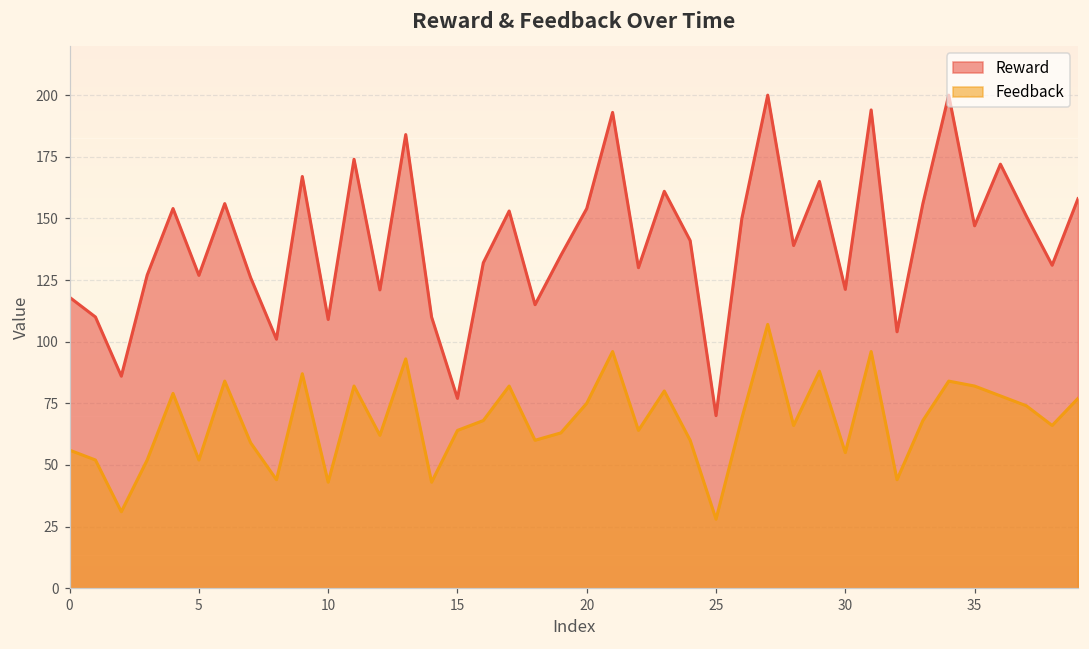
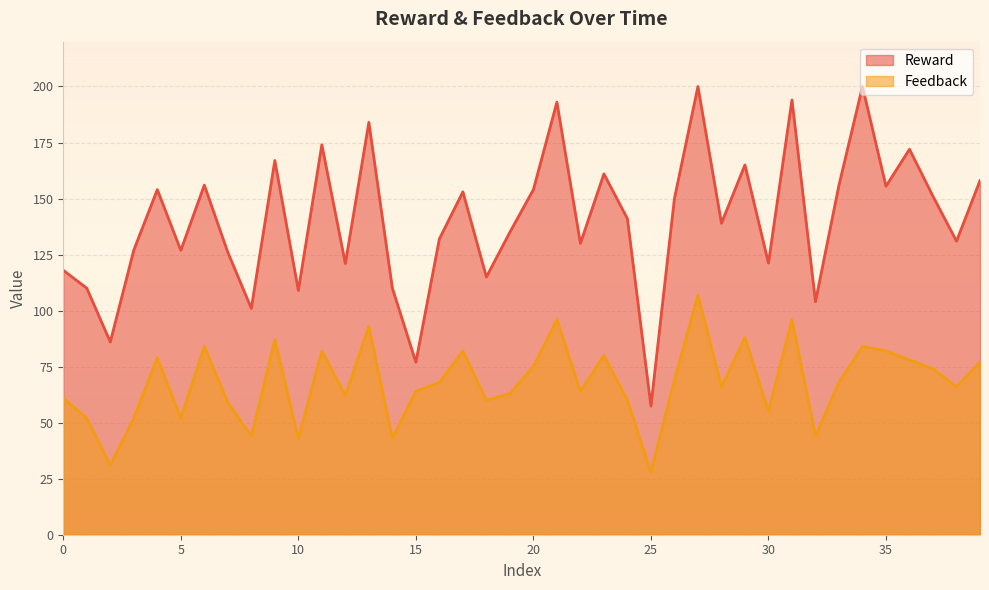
Feedback, 0: 56 -> 61
Reward, 25: 70 -> 57
Reward, 35: 147 -> 156
